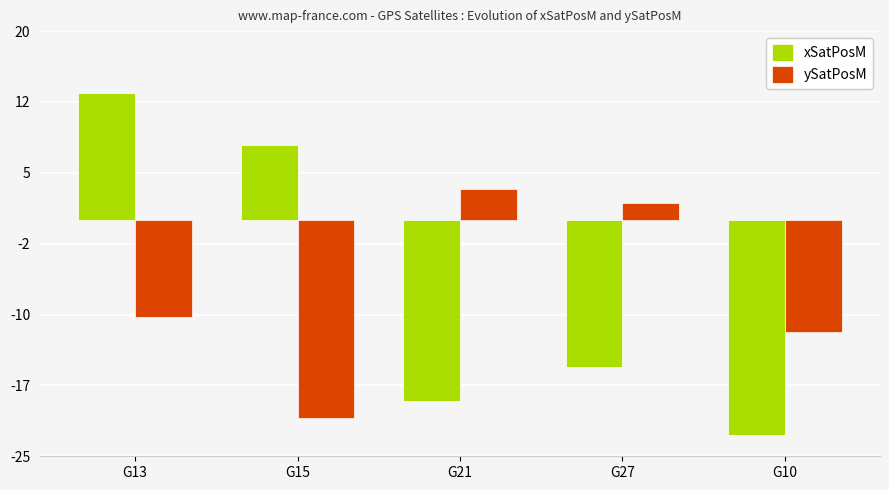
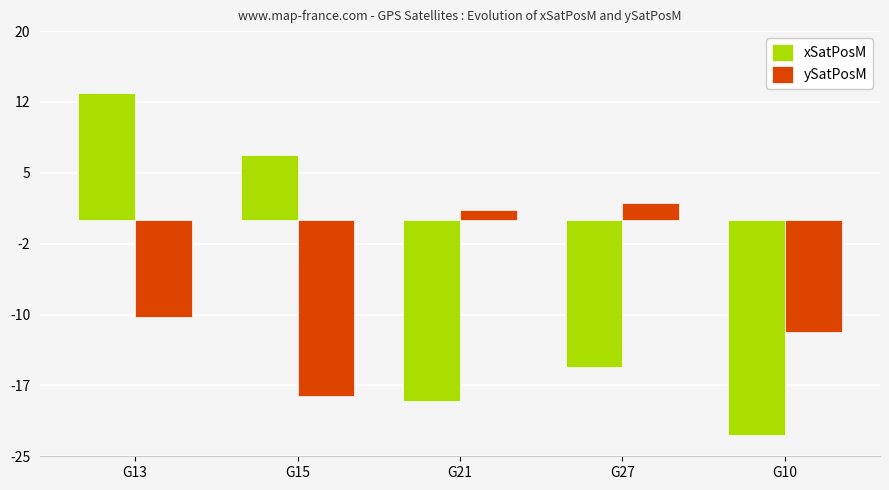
xSatPosM, G15: 8 -> 7
ySatPosM, G15: -21 -> -19
ySatPosM, G21: 3 -> 1
